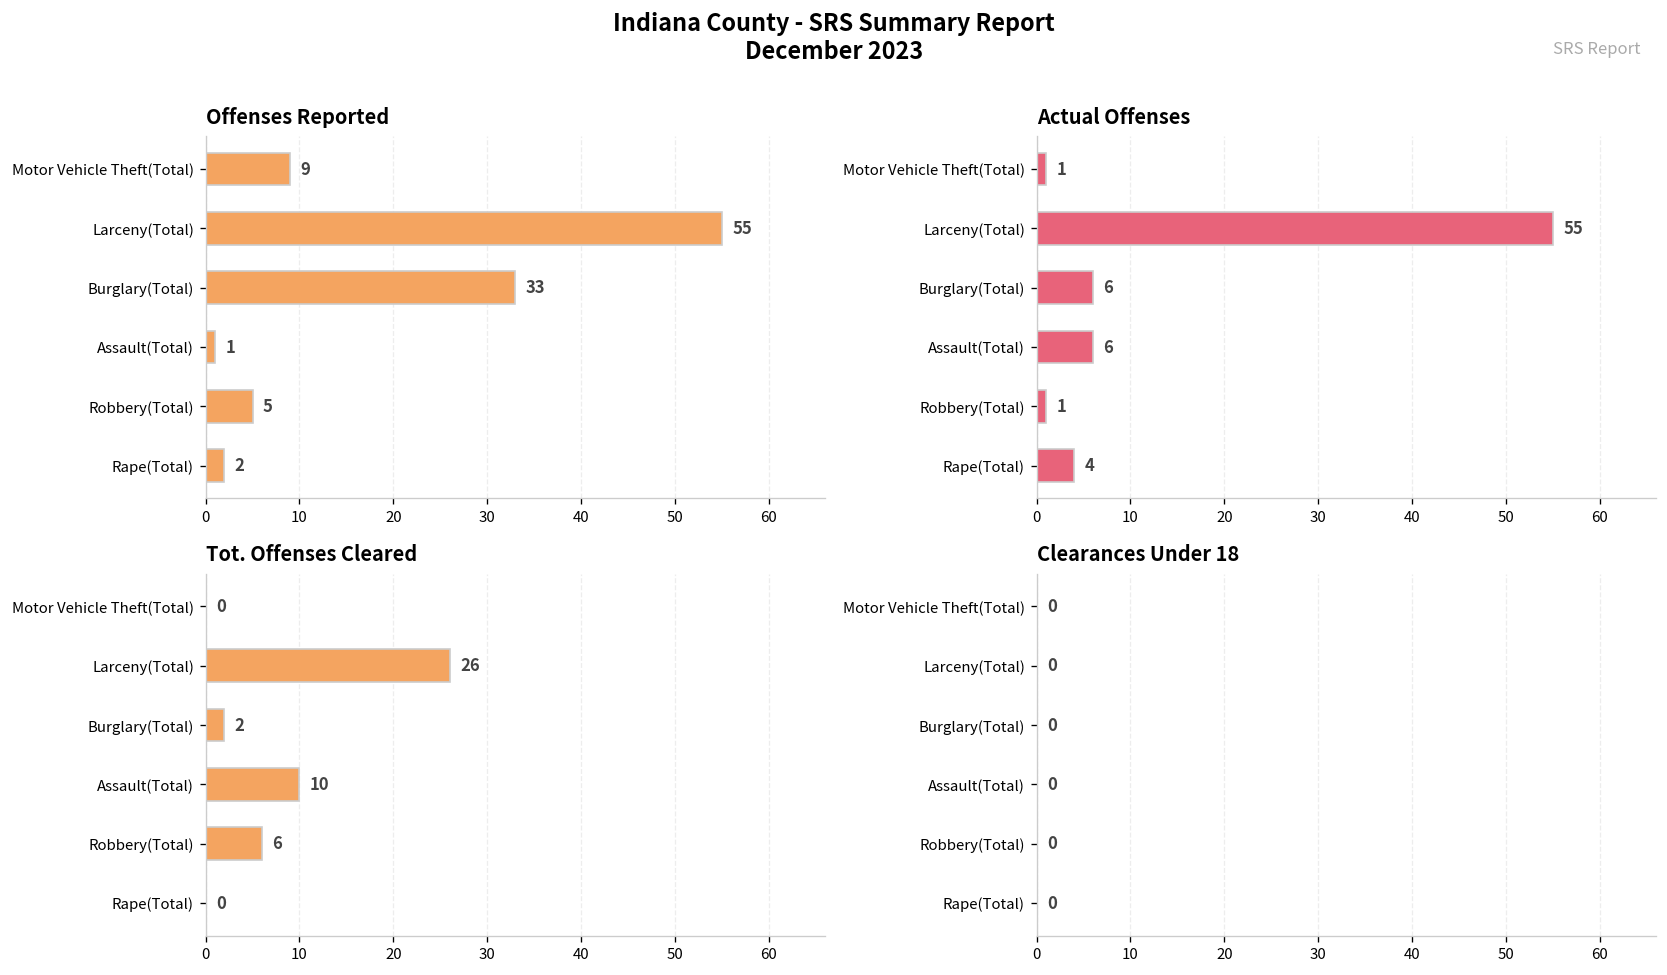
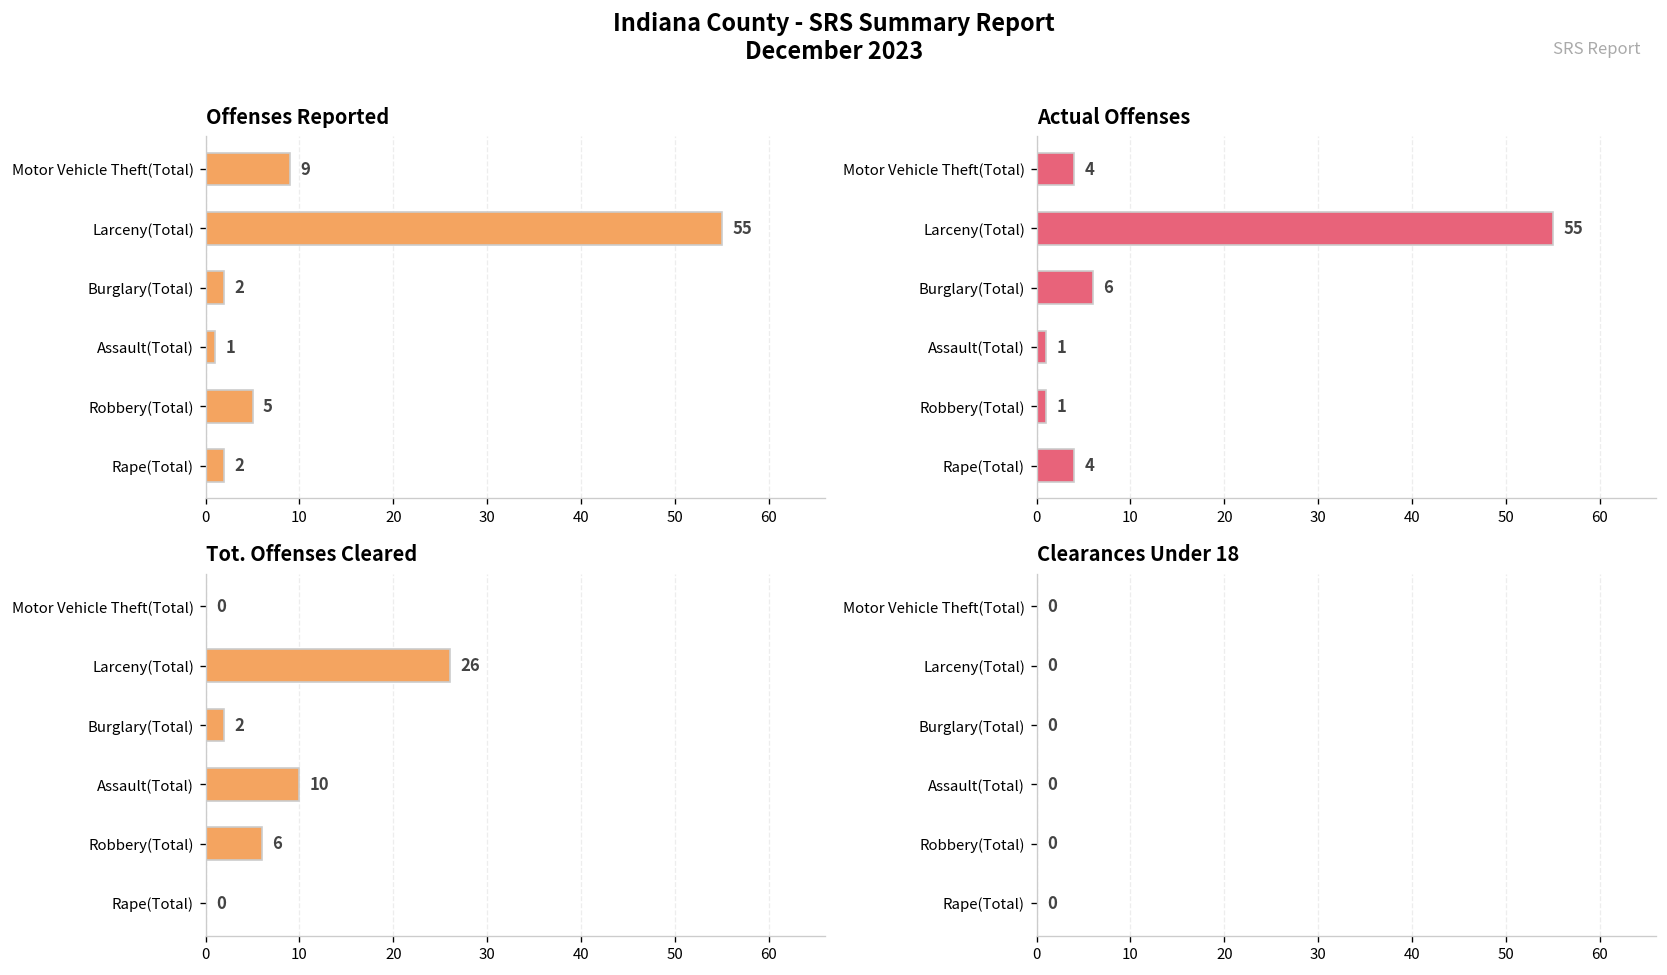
Offenses Reported, Burglary(Total): 33 -> 2
Actual Offenses, Motor Vehicle Theft(Total): 1 -> 4
Actual Offenses, Assault(Total): 6 -> 1
